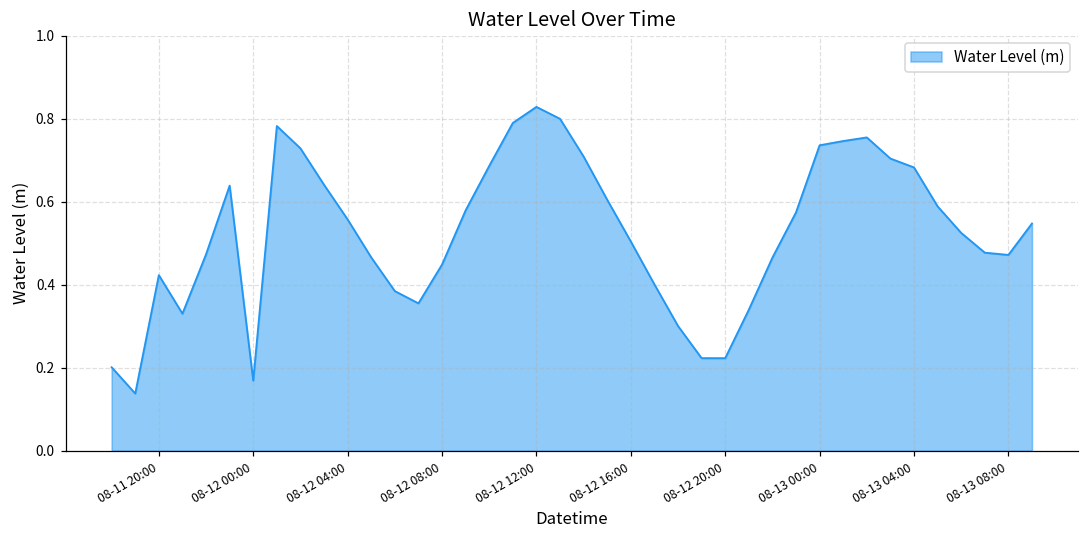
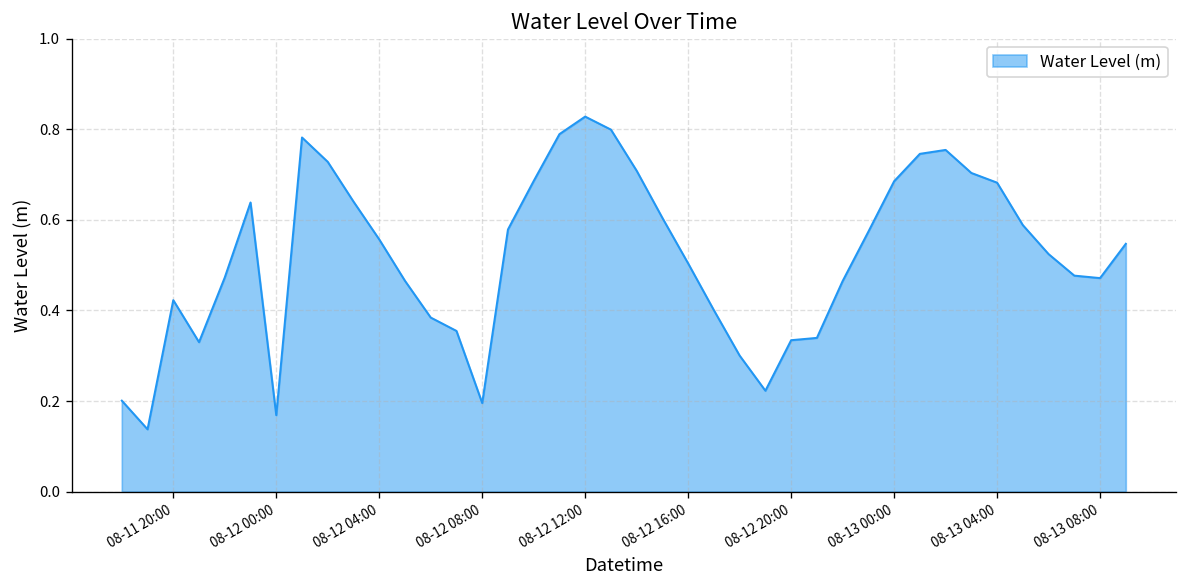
08-12 08:00: 0.45 -> 0.20
08-12 20:00: 0.22 -> 0.33
08-13 00:00: 0.74 -> 0.69
